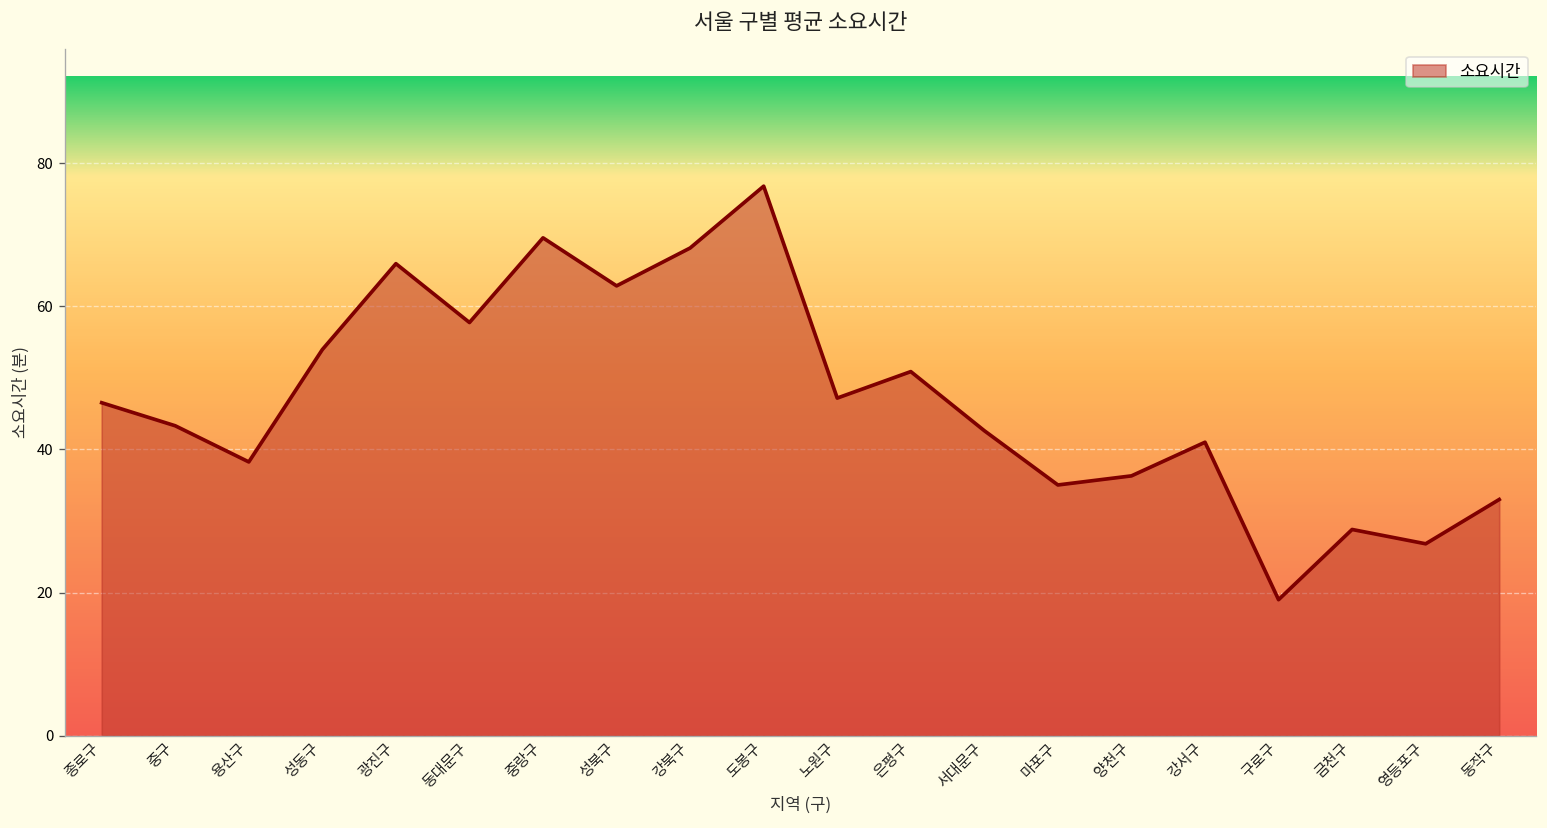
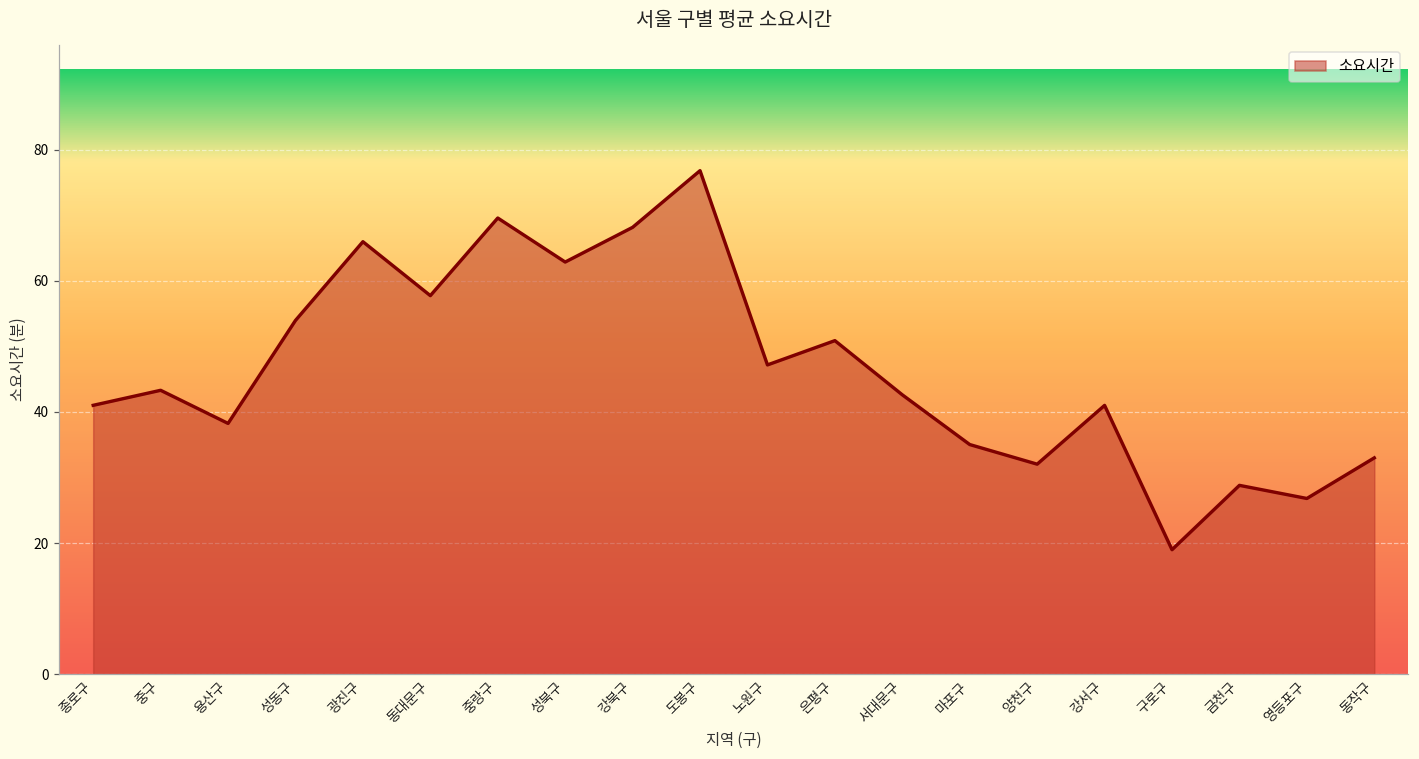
종로구: 47 -> 41
양천구: 36 -> 32
